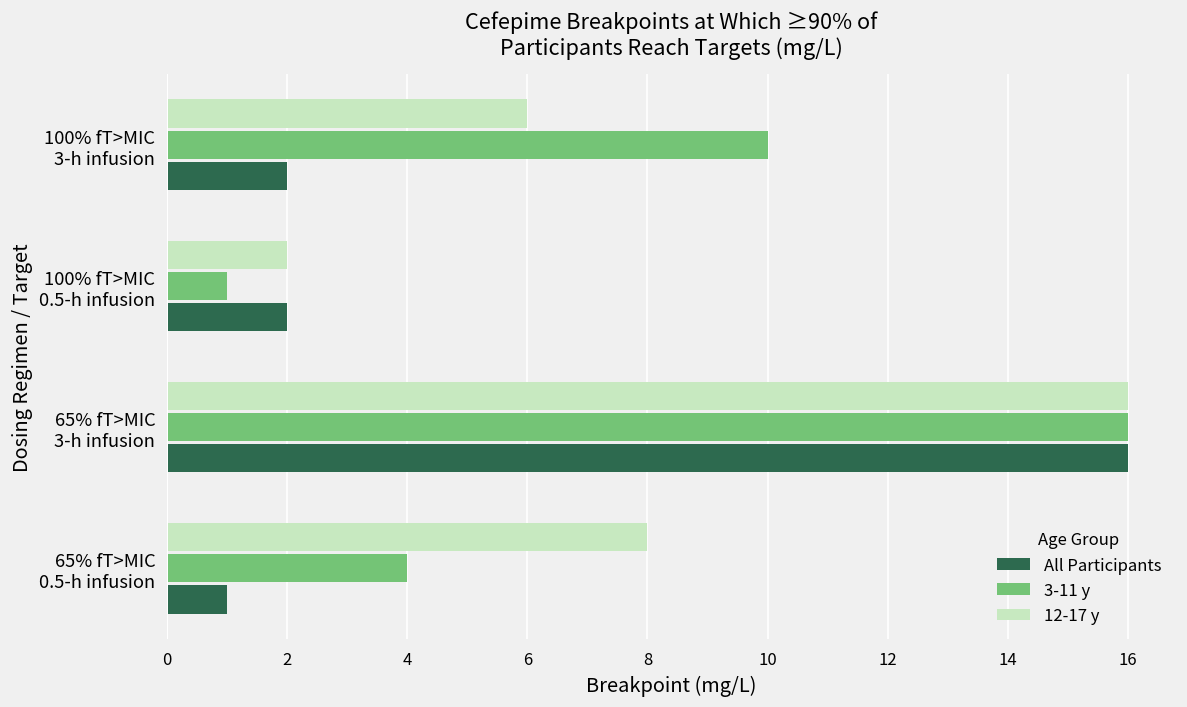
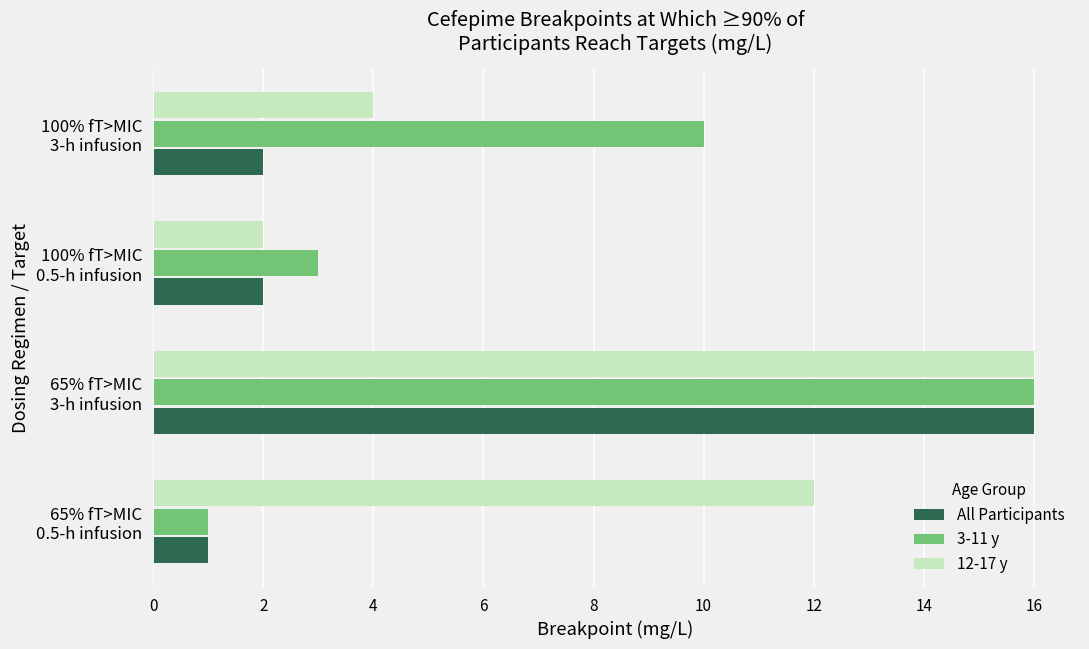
12-17 y, 100% fT>MIC 3-h infusion: 6 -> 4
3-11 y, 100% fT>MIC 0.5-h infusion: 1 -> 3
12-17 y, 65% fT>MIC 0.5-h infusion: 8 -> 12
3-11 y, 65% fT>MIC 0.5-h infusion: 4 -> 1
